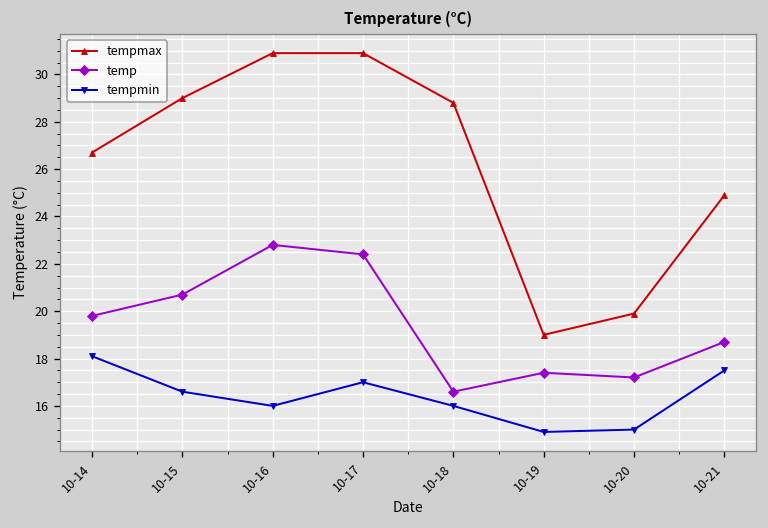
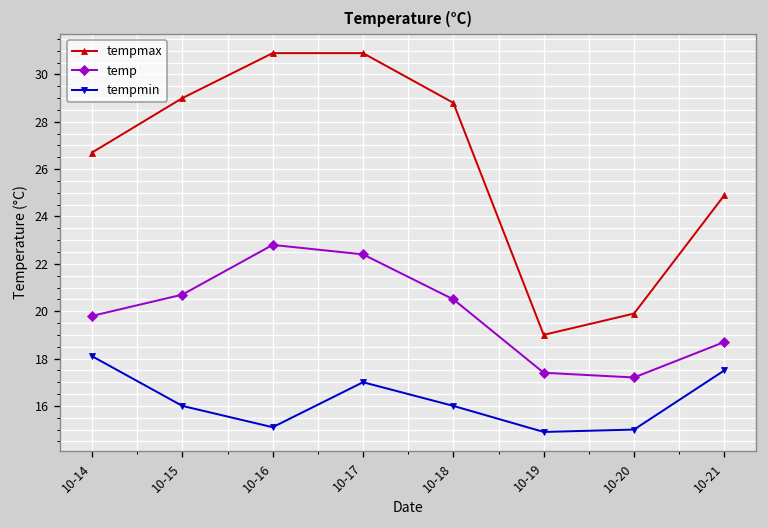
tempmin, 10-15: 16.6 -> 16.0
tempmin, 10-16: 16.0 -> 15.1
temp, 10-18: 16.6 -> 20.5
